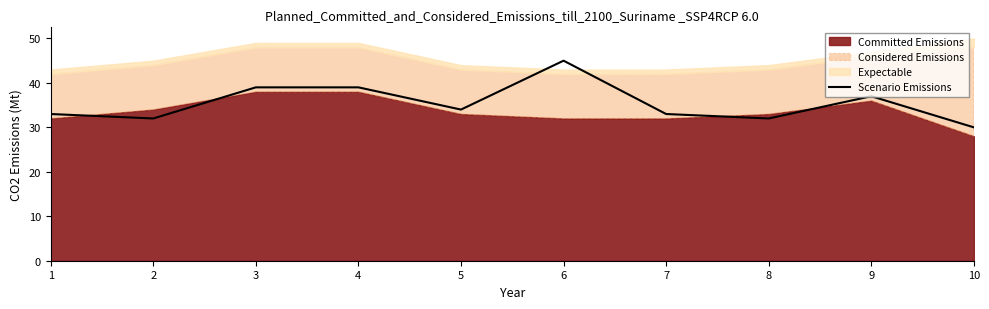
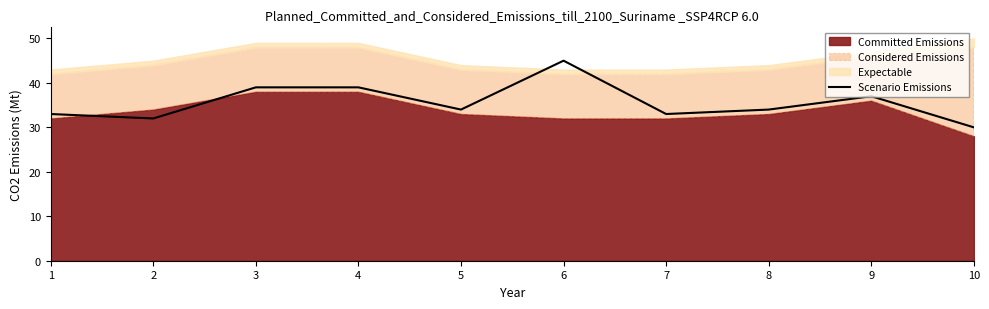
Scenario Emissions, 8: 32 -> 34
